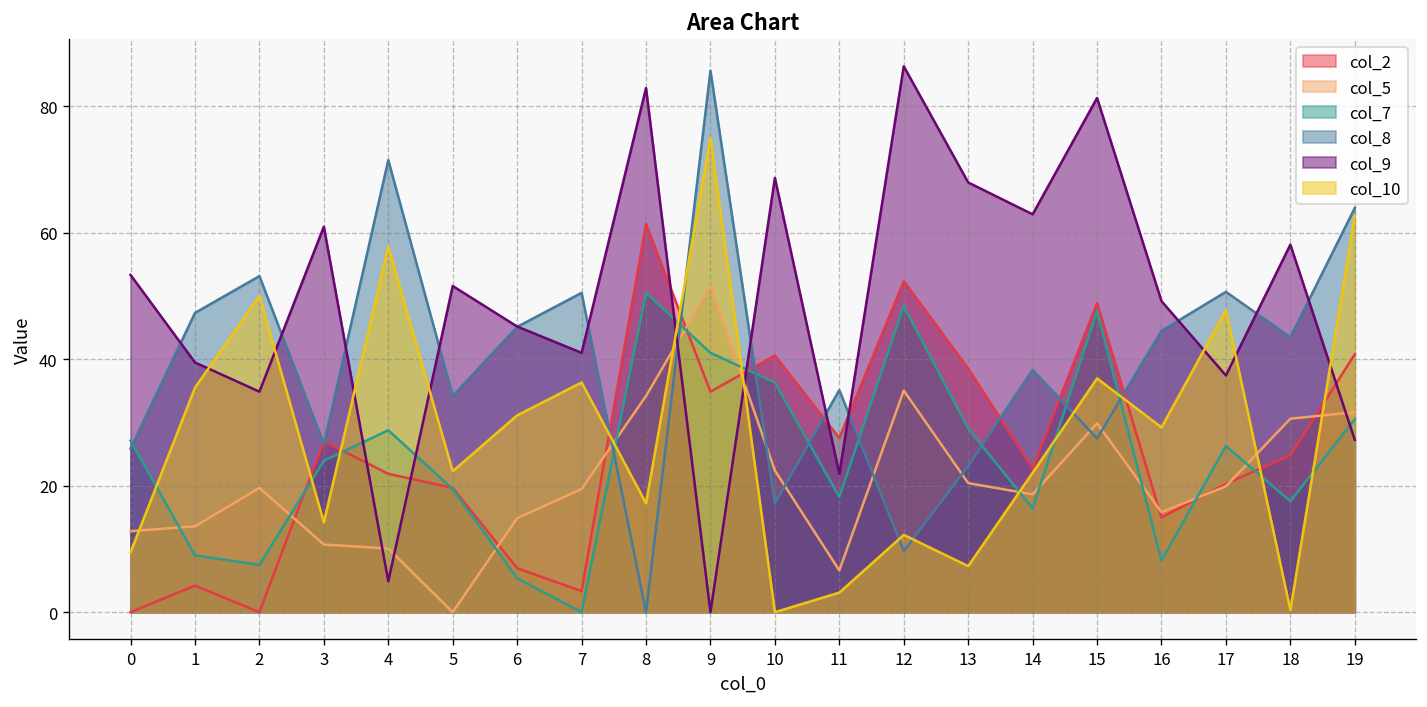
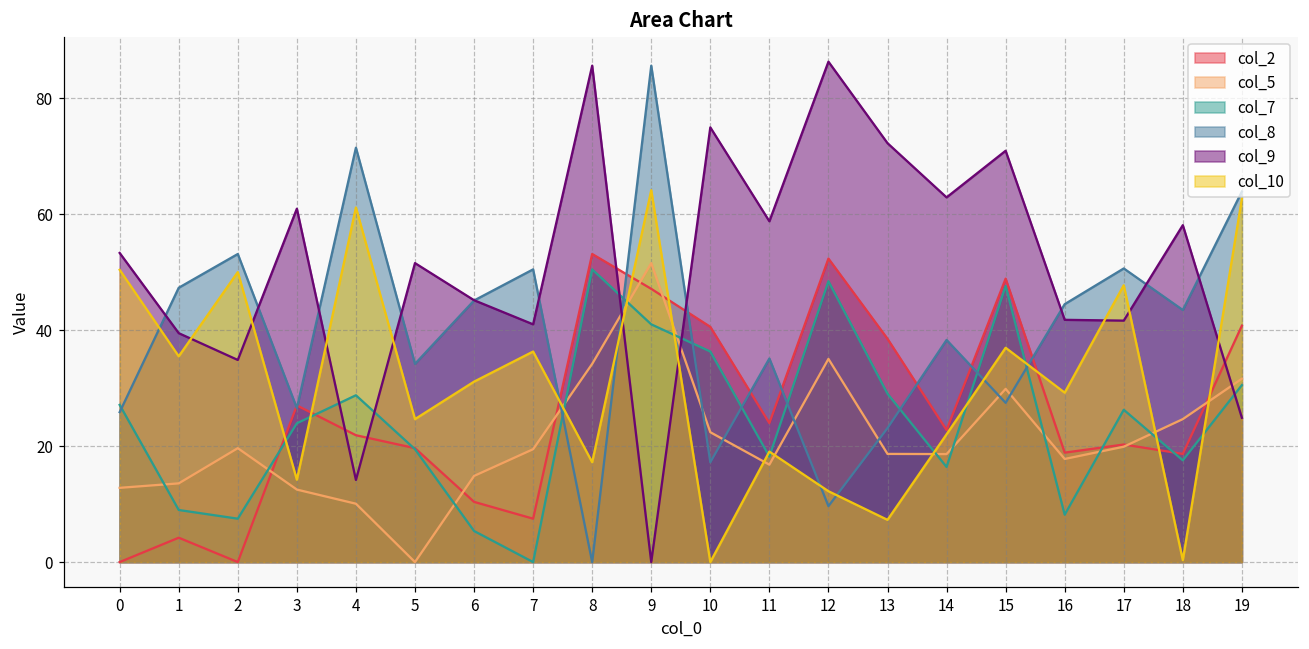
col_10, 0: 9 -> 50
col_5, 3: 11 -> 13
col_9, 4: 5 -> 14
col_10, 4: 58 -> 61
col_10, 5: 22 -> 25
col_2, 6: 7 -> 10
col_2, 7: 3 -> 7
col_2, 8: 61 -> 53
col_9, 8: 83 -> 86
col_2, 9: 35 -> 47
col_10, 9: 75 -> 64
col_9, 10: 69 -> 75
col_2, 11: 28 -> 24
col_5, 11: 7 -> 17
col_9, 11: 22 -> 59
col_10, 11: 3 -> 19
col_5, 13: 20 -> 19
col_9, 13: 68 -> 72
col_9, 15: 81 -> 71
col_2, 16: 15 -> 19
col_5, 16: 16 -> 18
col_9, 16: 49 -> 42
col_9, 17: 37 -> 42
col_2, 18: 25 -> 19
col_5, 18: 31 -> 25
col_9, 19: 27 -> 25
